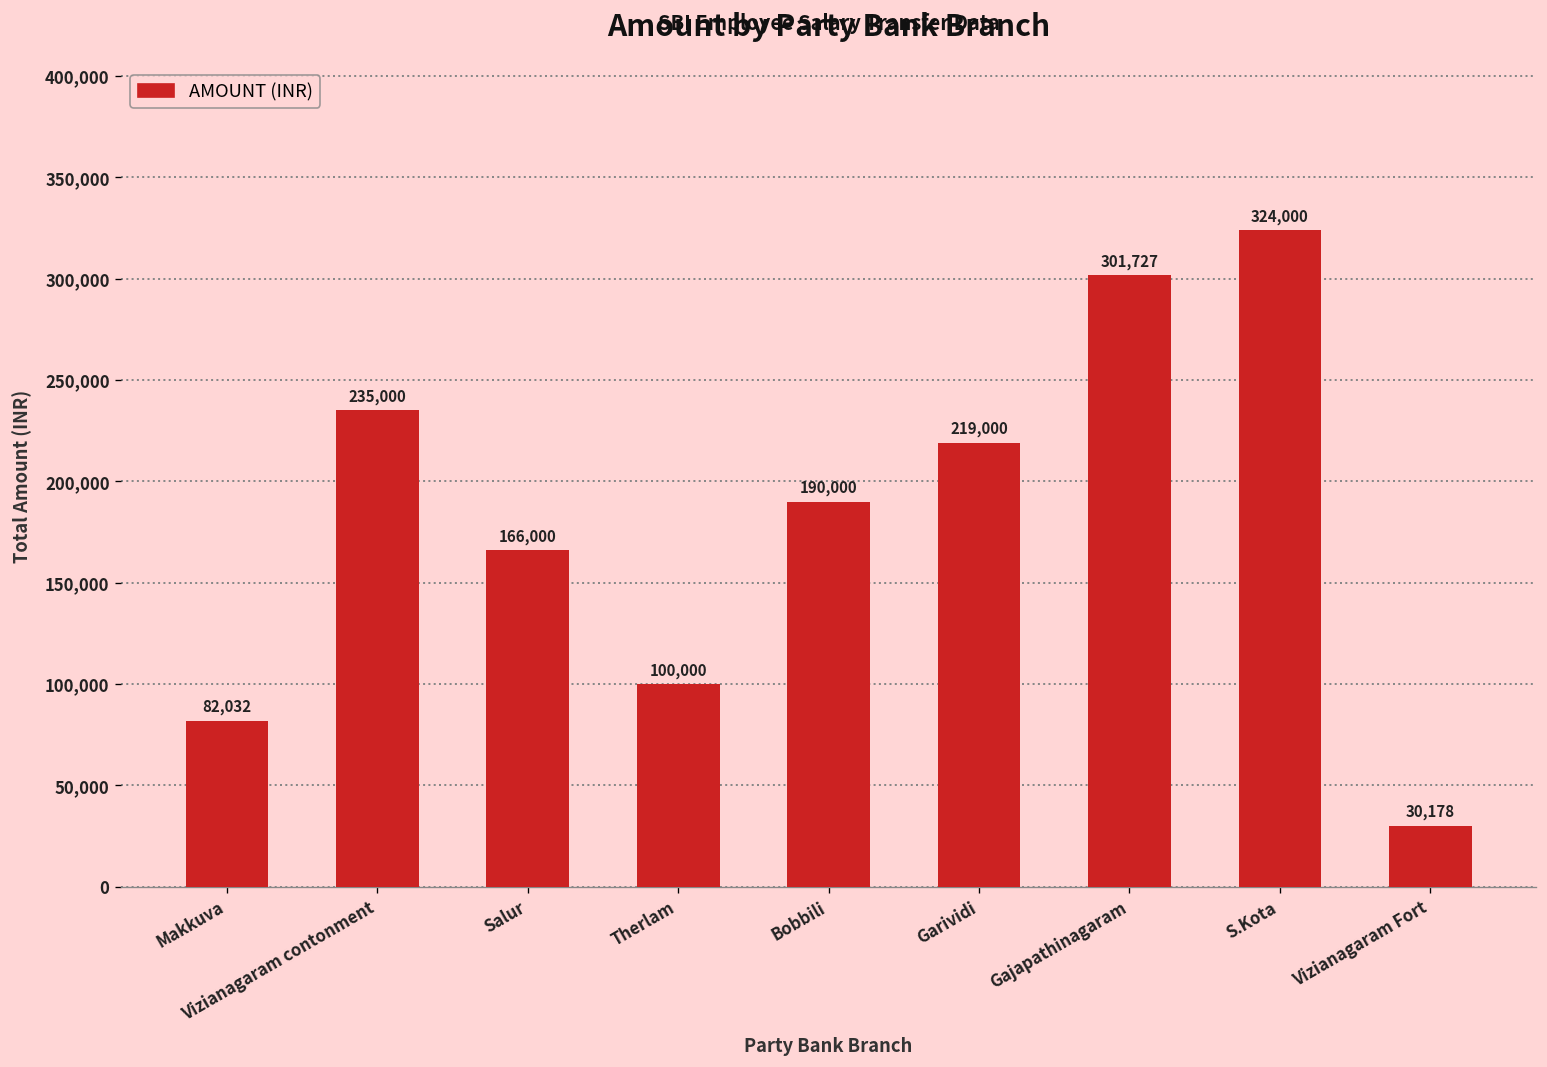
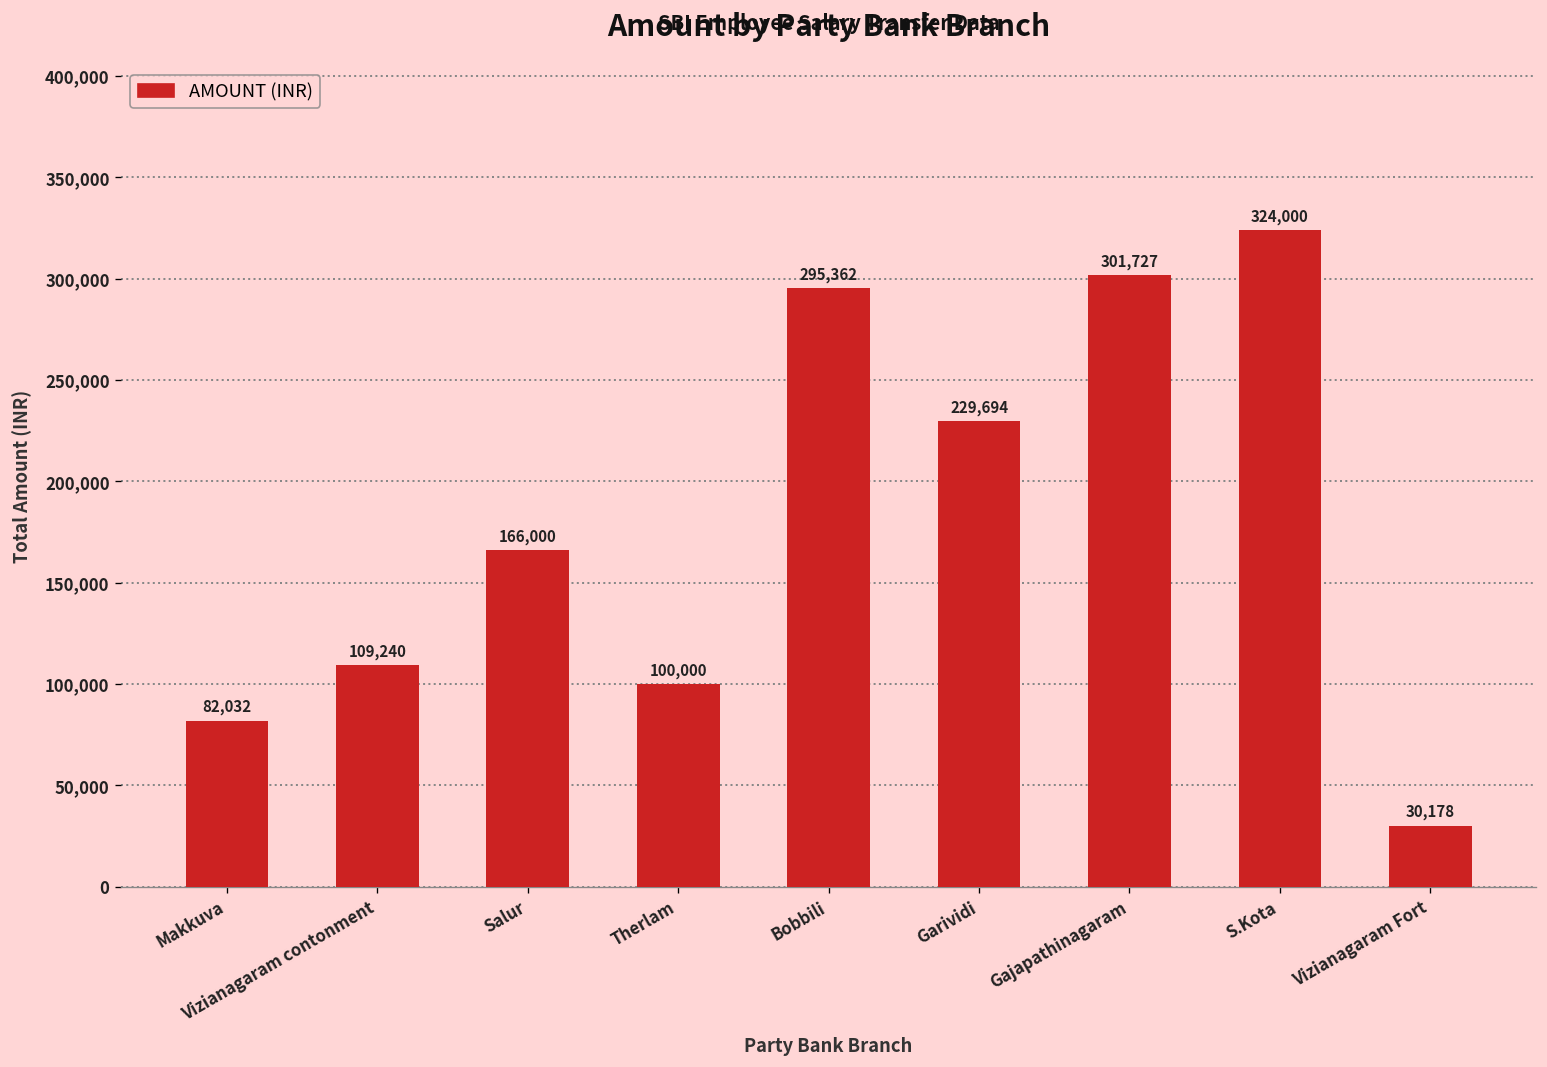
Vizianagaram contonment: 235,000 -> 109,240
Bobbili: 190,000 -> 295,362
Garividi: 219,000 -> 229,694
